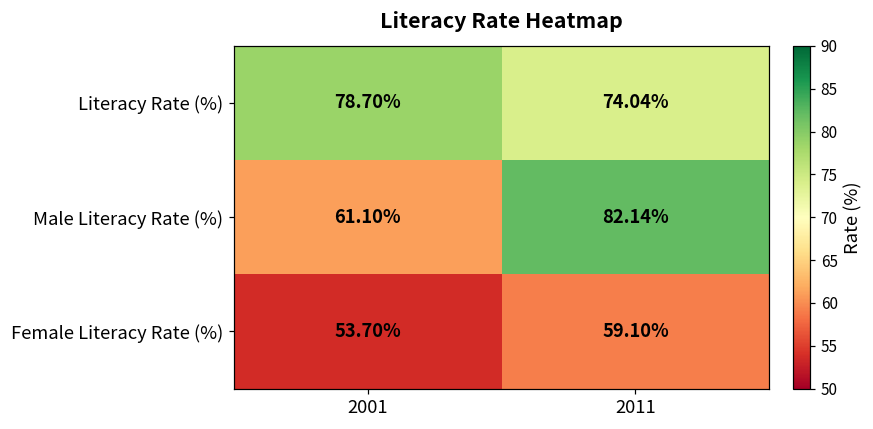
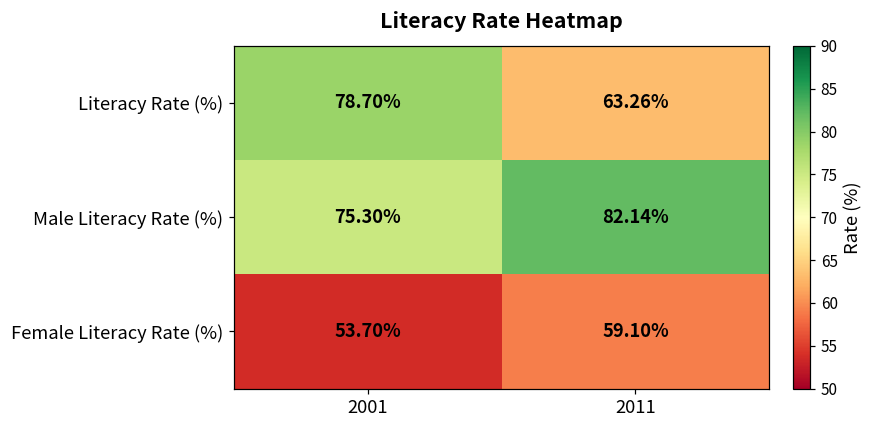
Literacy Rate (%), 2011: 74.04% -> 63.26%
Male Literacy Rate (%), 2001: 61.10% -> 75.30%
